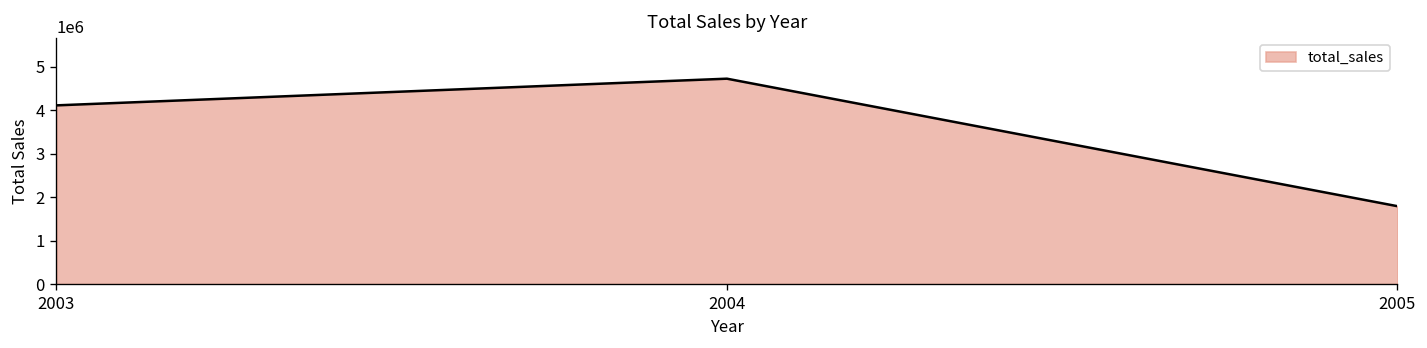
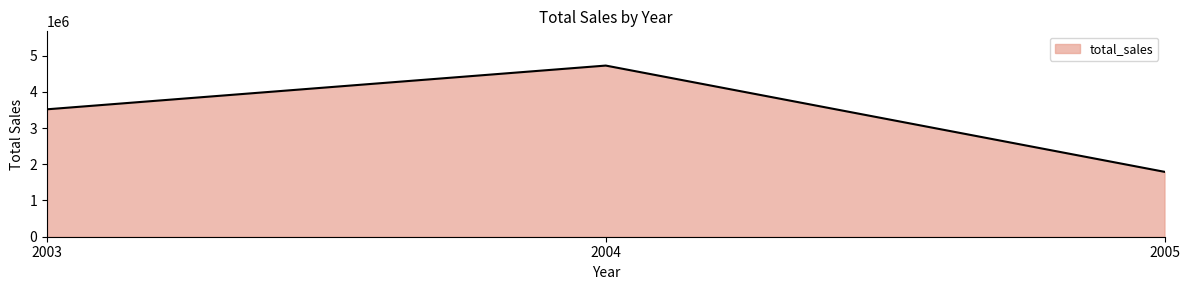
2003: 4100000 -> 3500000
